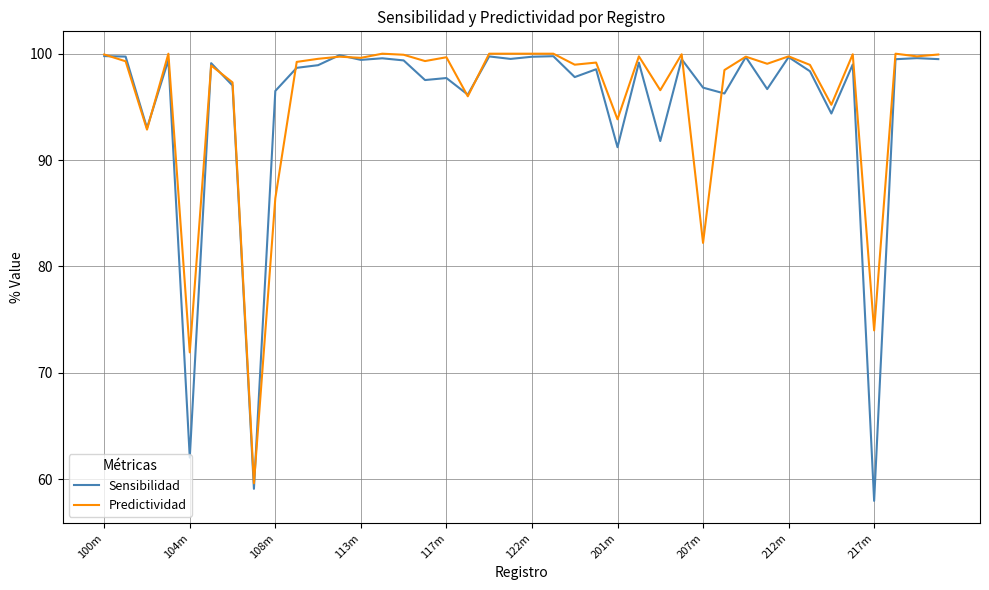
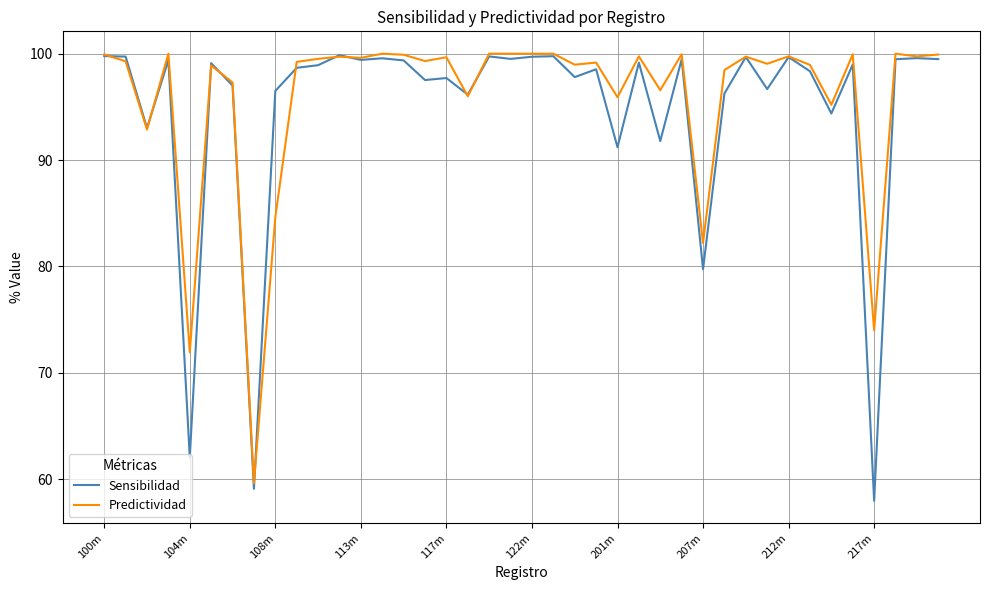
Predictividad, 108m: 86.4 -> 84.6
Predictividad, 201m: 93.8 -> 95.9
Sensibilidad, 207m: 96.8 -> 79.7
